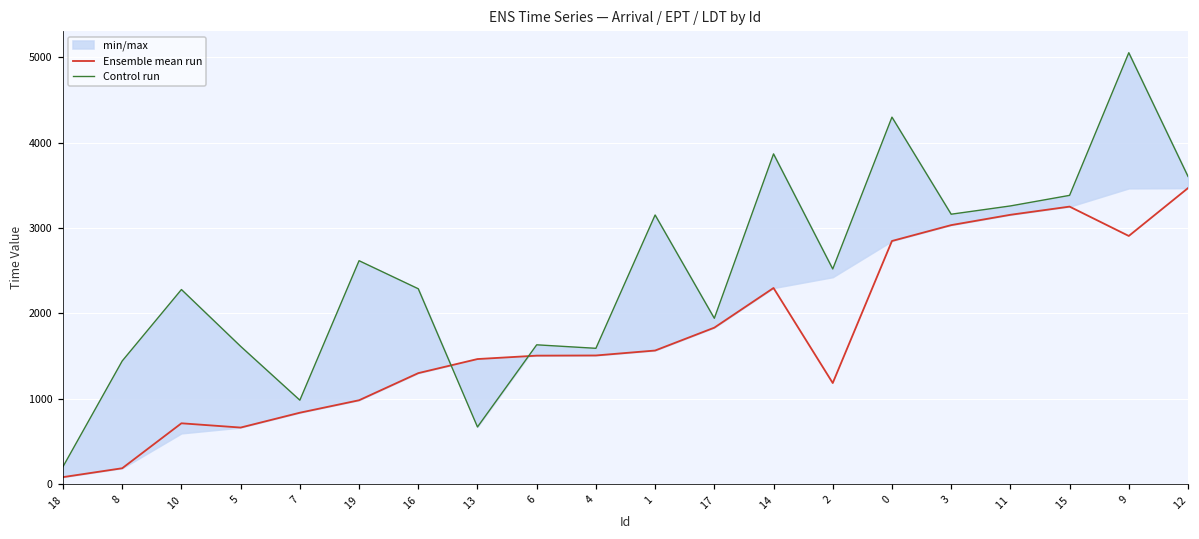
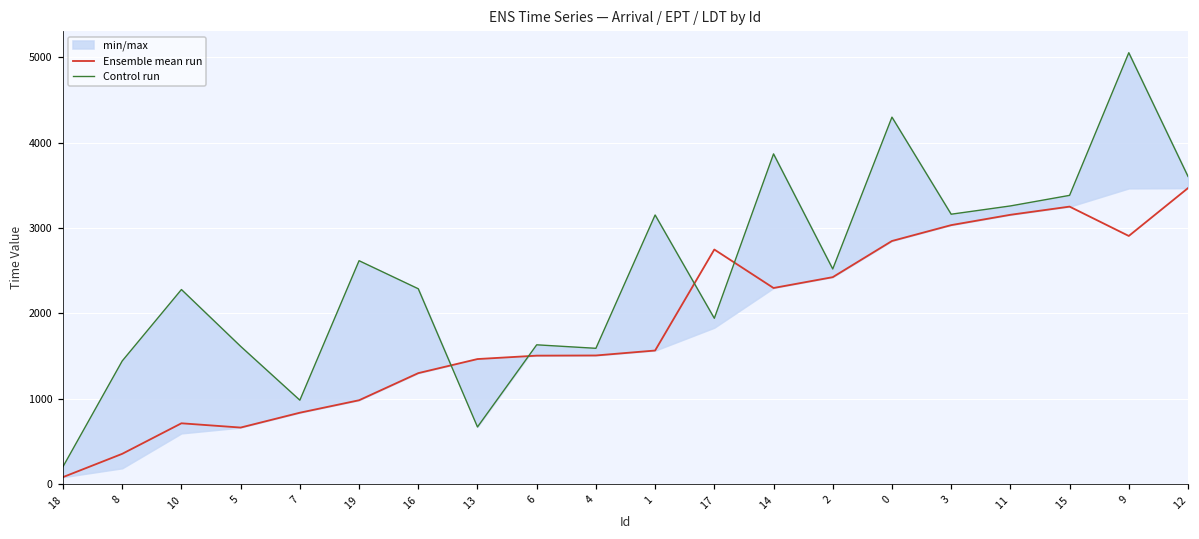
Ensemble mean run, 8: 200 -> 400
Ensemble mean run, 17: 1800 -> 2700
Ensemble mean run, 2: 1200 -> 2400
